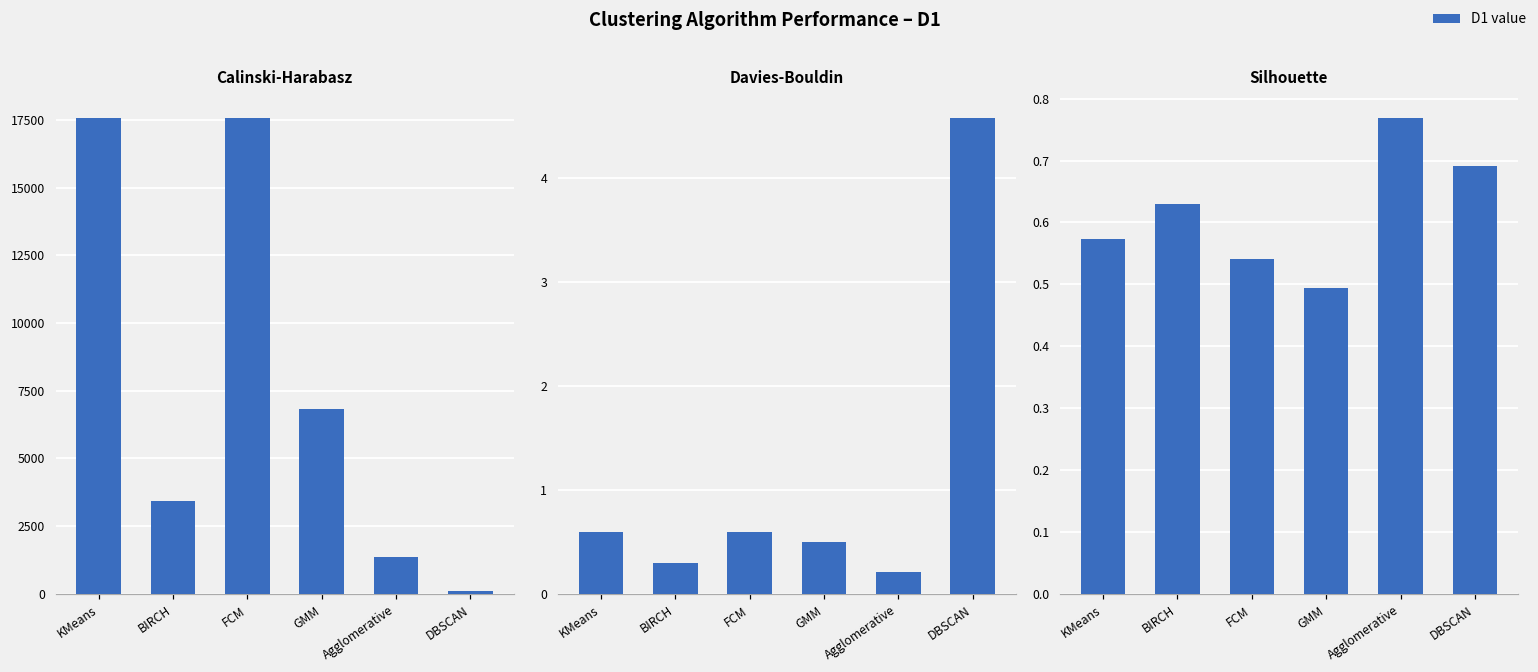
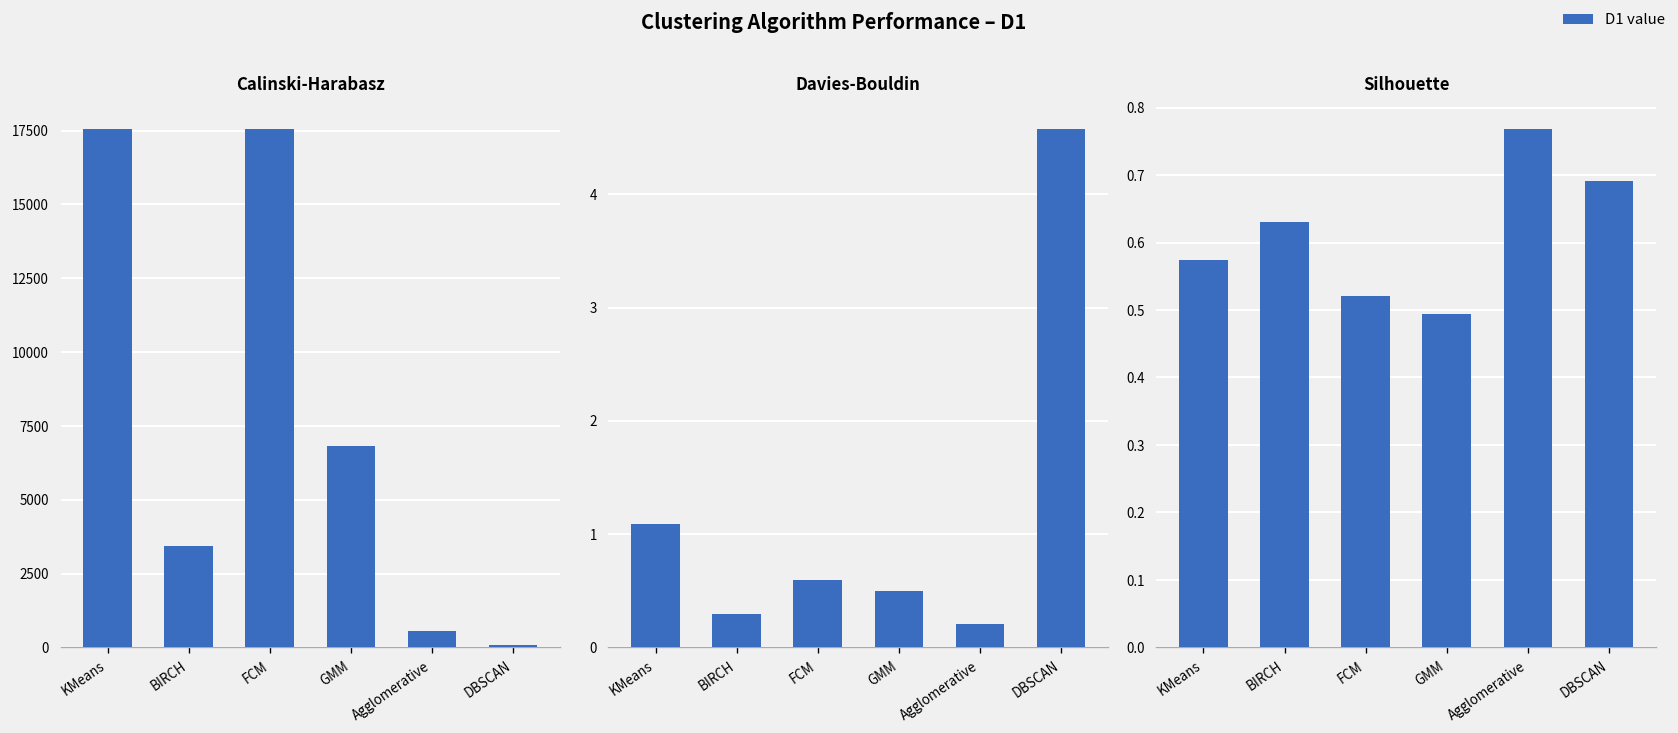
Calinski-Harabasz, Agglomerative: 1400 -> 600
Davies-Bouldin, KMeans: 0.6 -> 1.1
Silhouette, FCM: 0.54 -> 0.52
